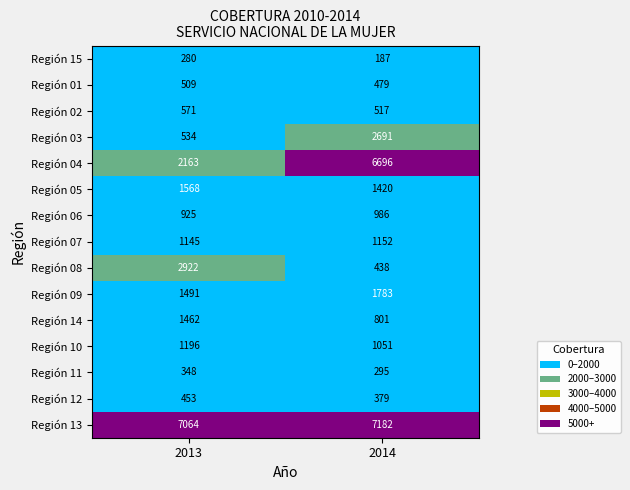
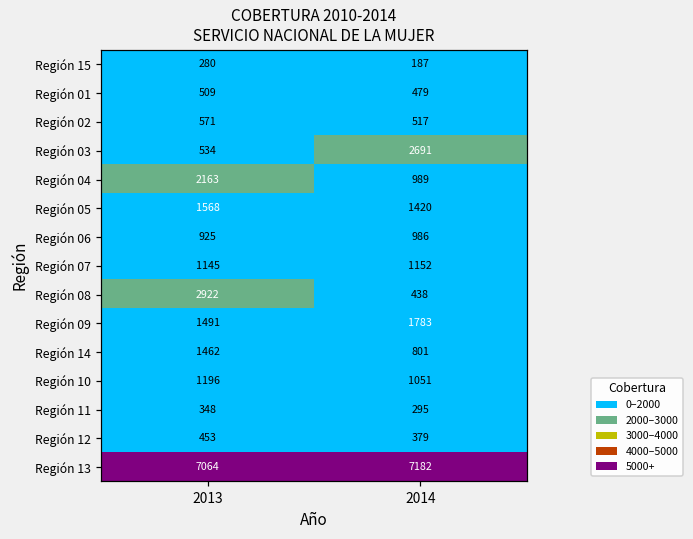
Región 04, 2014: 6696 -> 989
